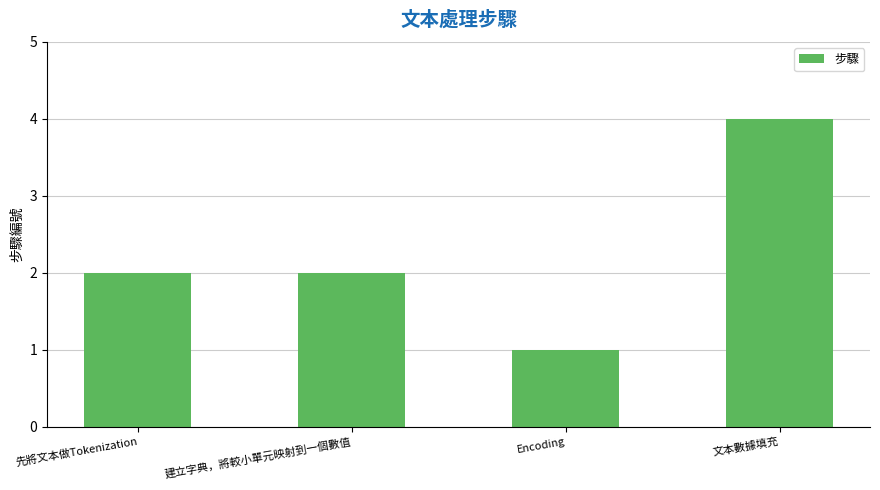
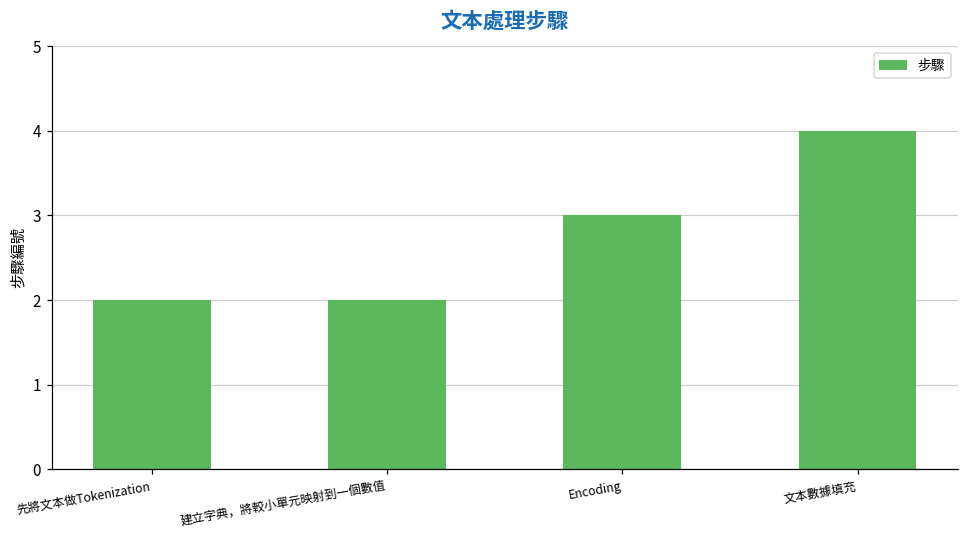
Encoding: 1 -> 3
